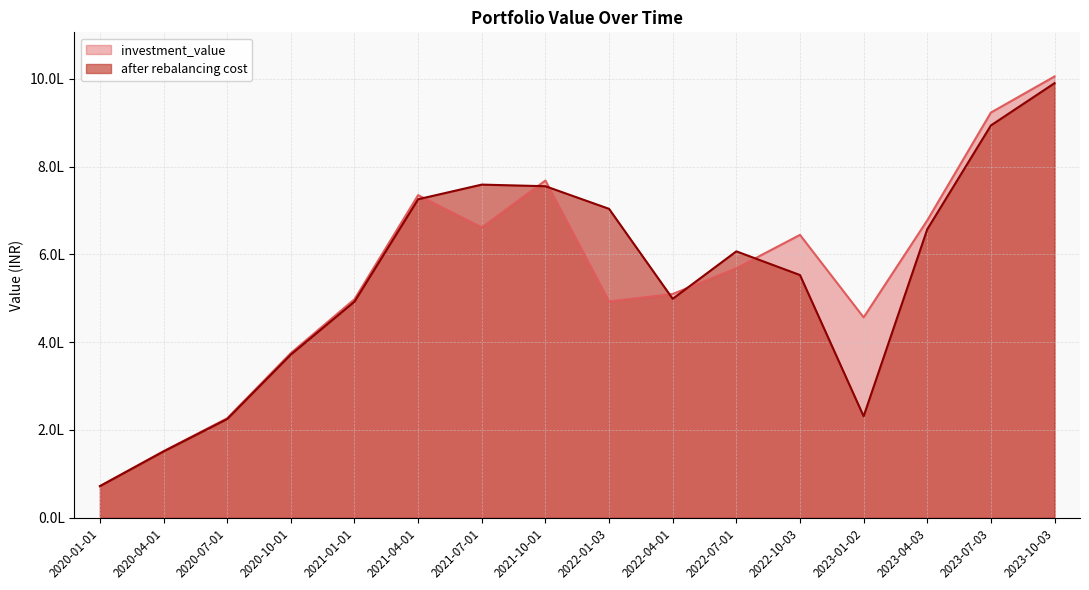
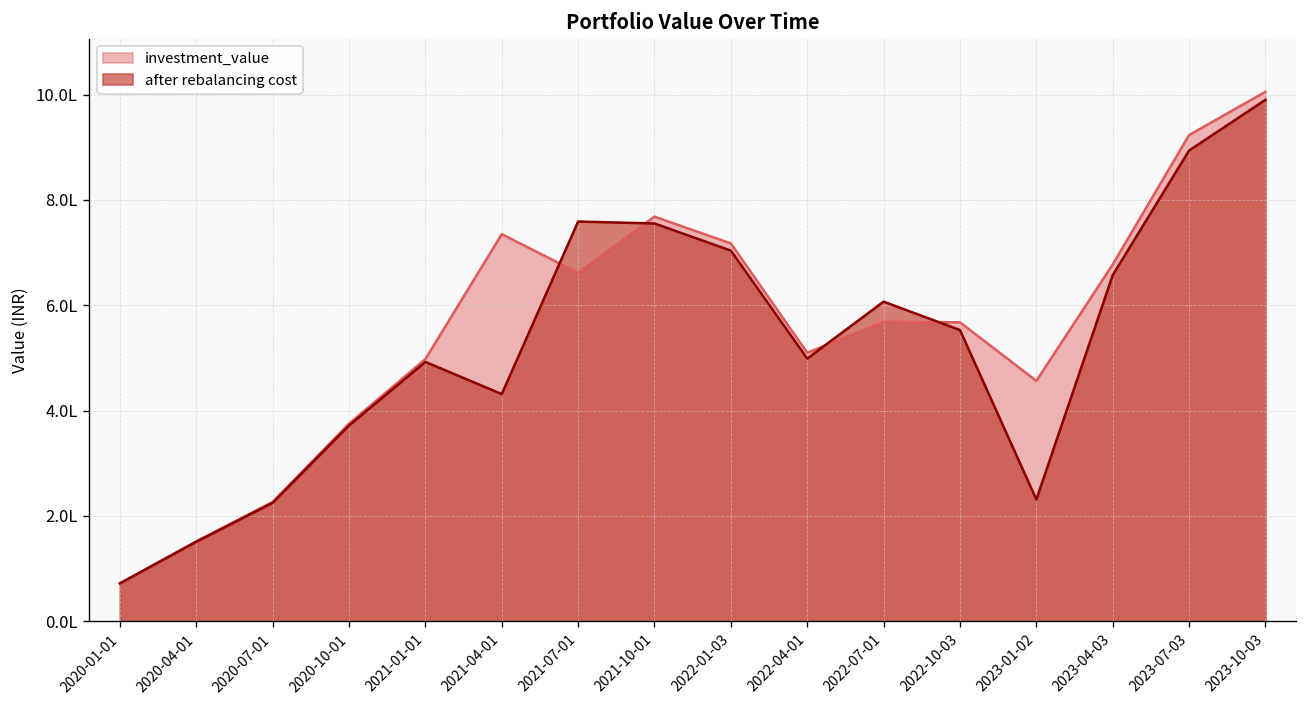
after rebalancing cost, 2021-04-01: 7.3L -> 4.3L
investment_value, 2022-01-03: 4.9L -> 7.2L
investment_value, 2022-10-03: 6.4L -> 5.7L
